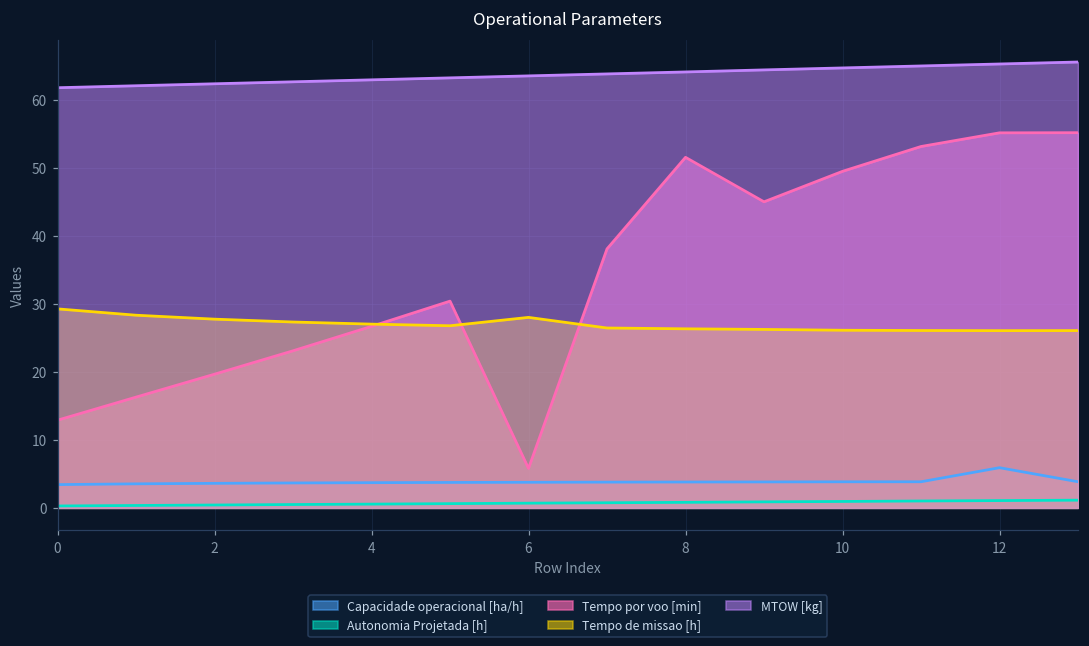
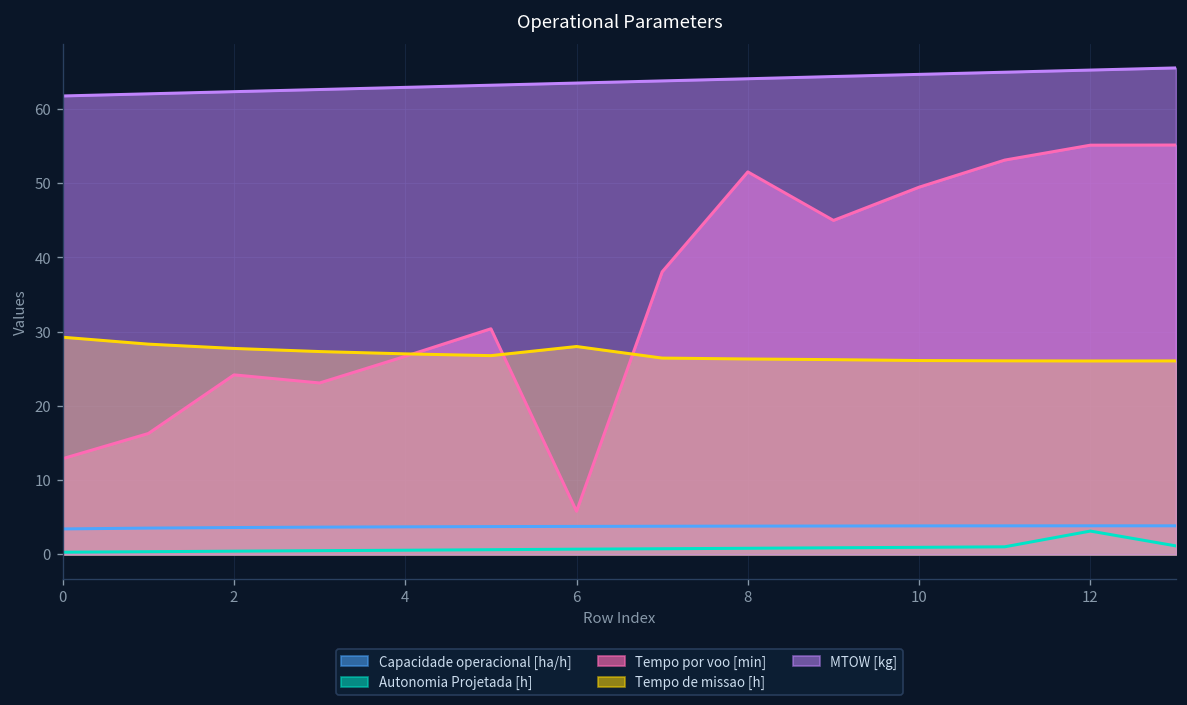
Tempo por voo [min], 2: 20 -> 24
Capacidade operacional [ha/h], 12: 6 -> 4
Autonomia Projetada [h], 12: 1 -> 3
